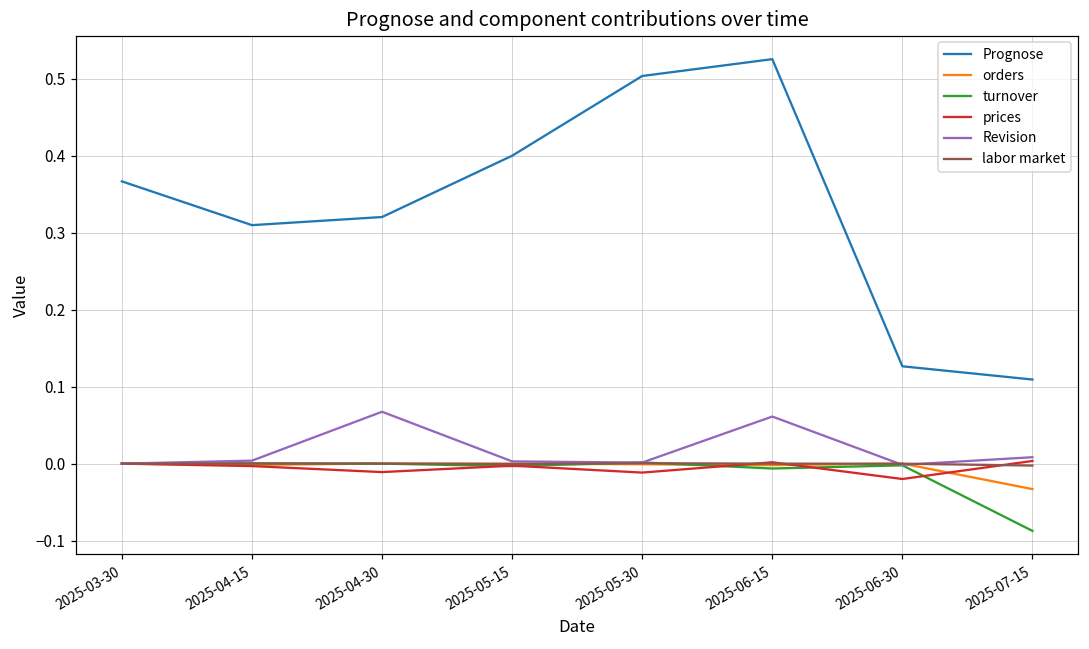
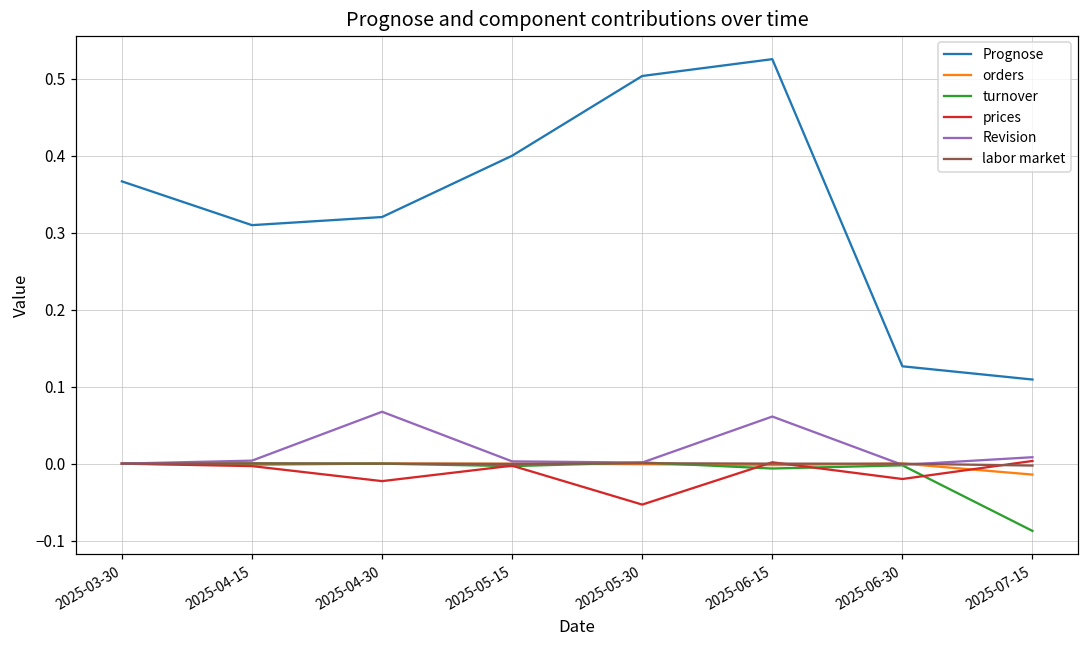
prices, 2025-04-30: -0.01 -> -0.02
prices, 2025-05-30: -0.01 -> -0.05
orders, 2025-07-15: -0.03 -> -0.01
